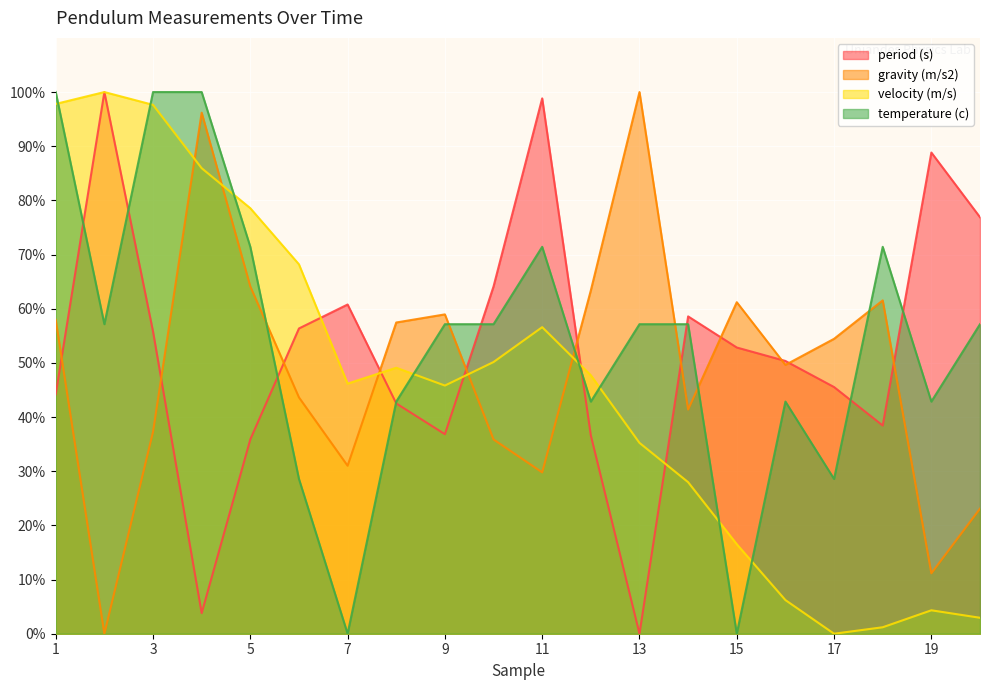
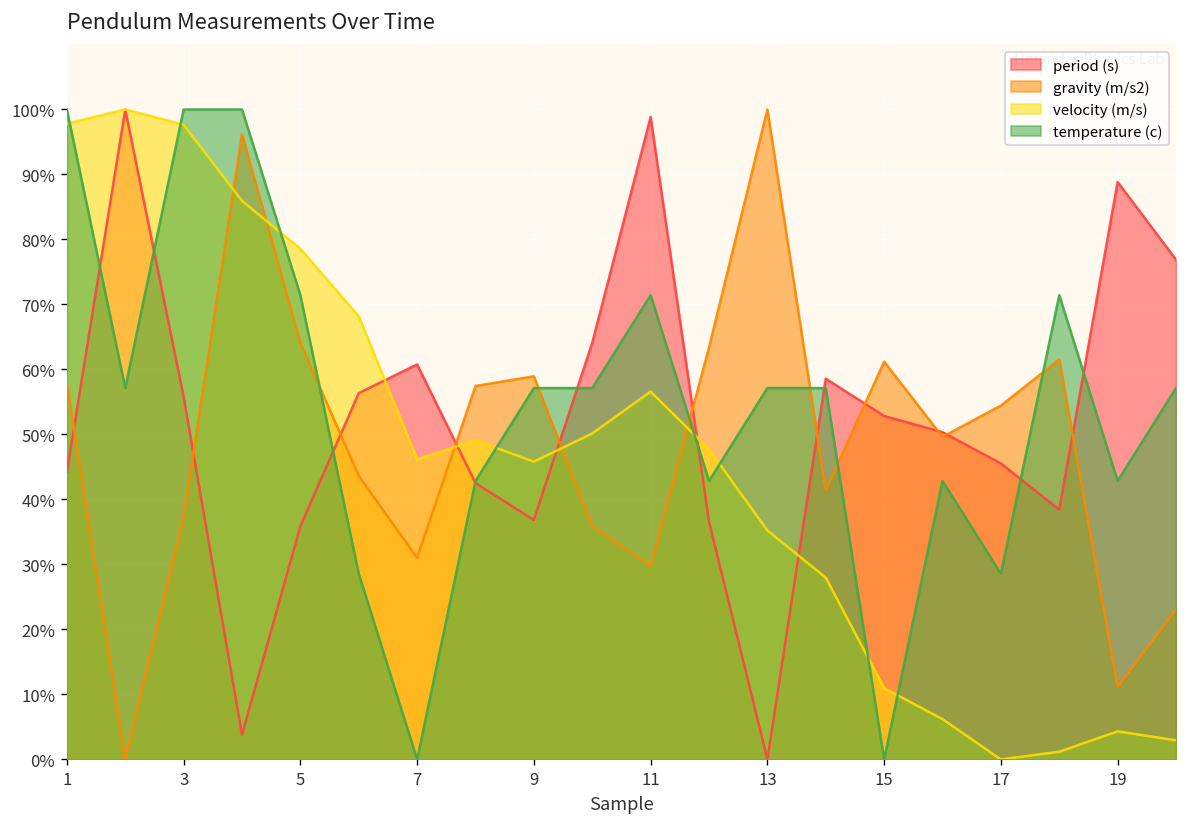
velocity (m/s), 15: 17% -> 11%
